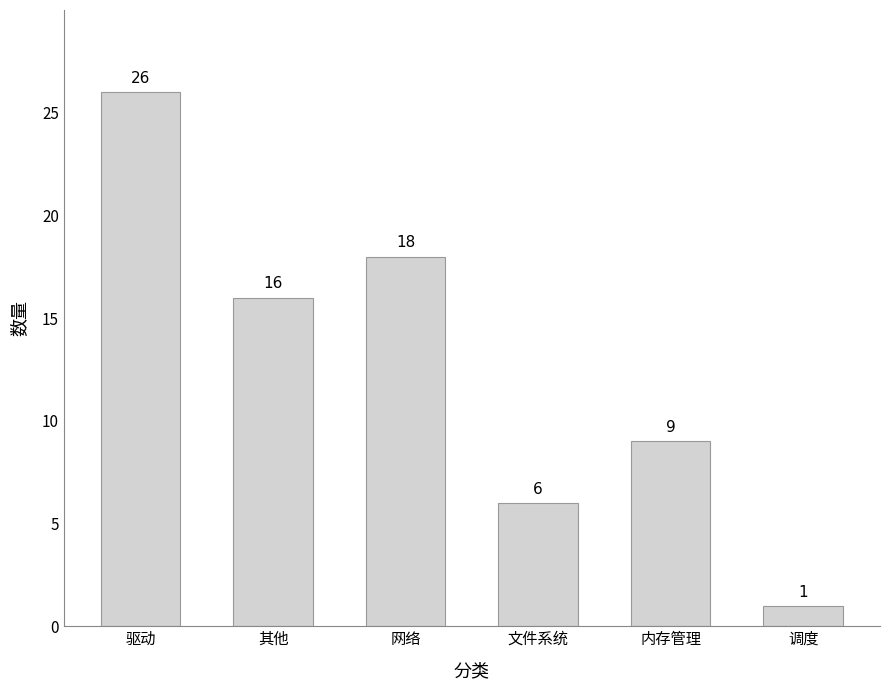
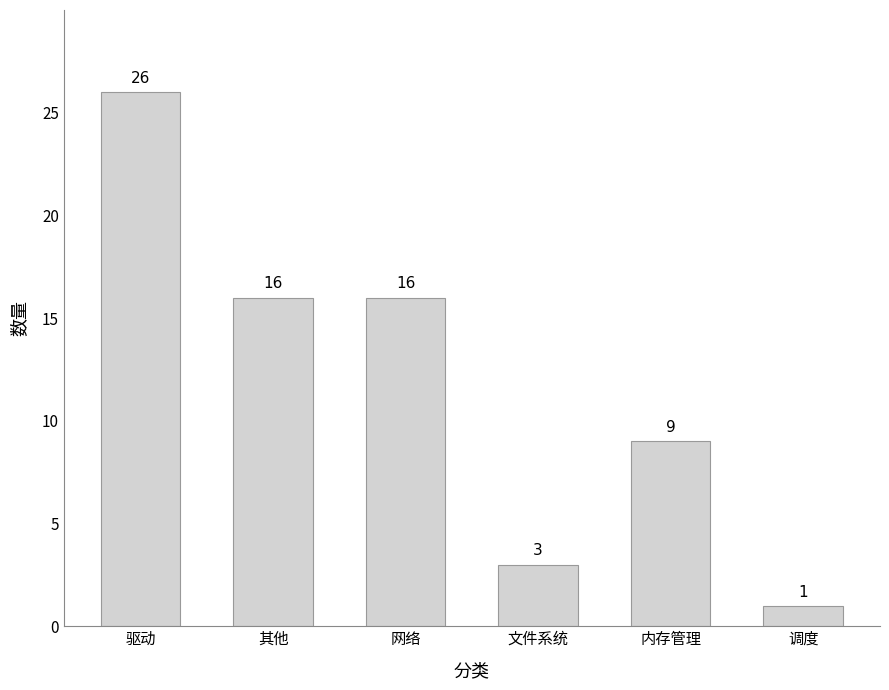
网络: 18 -> 16
文件系统: 6 -> 3
